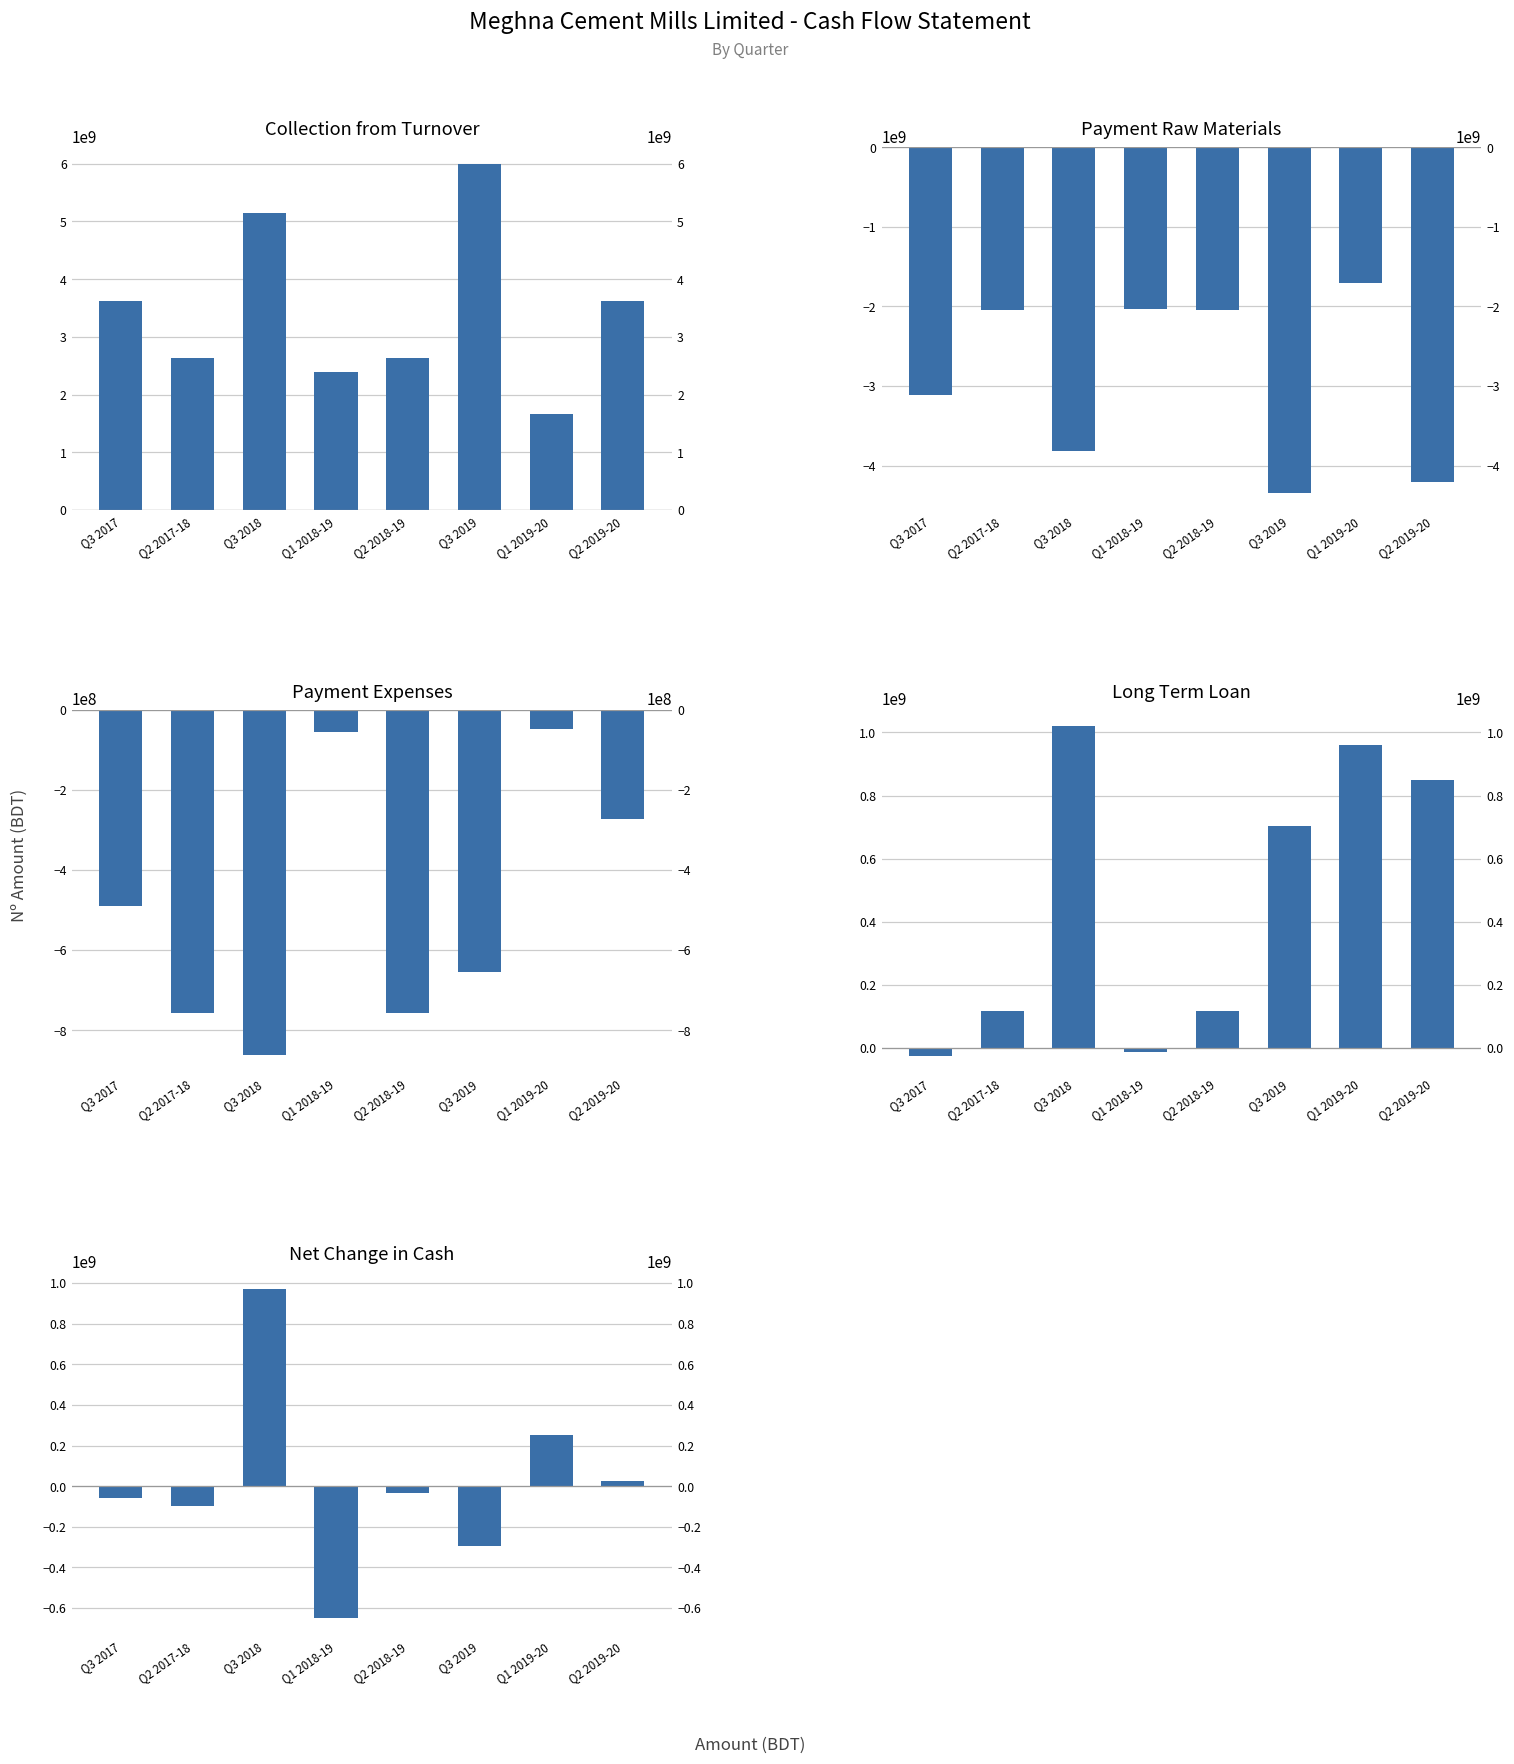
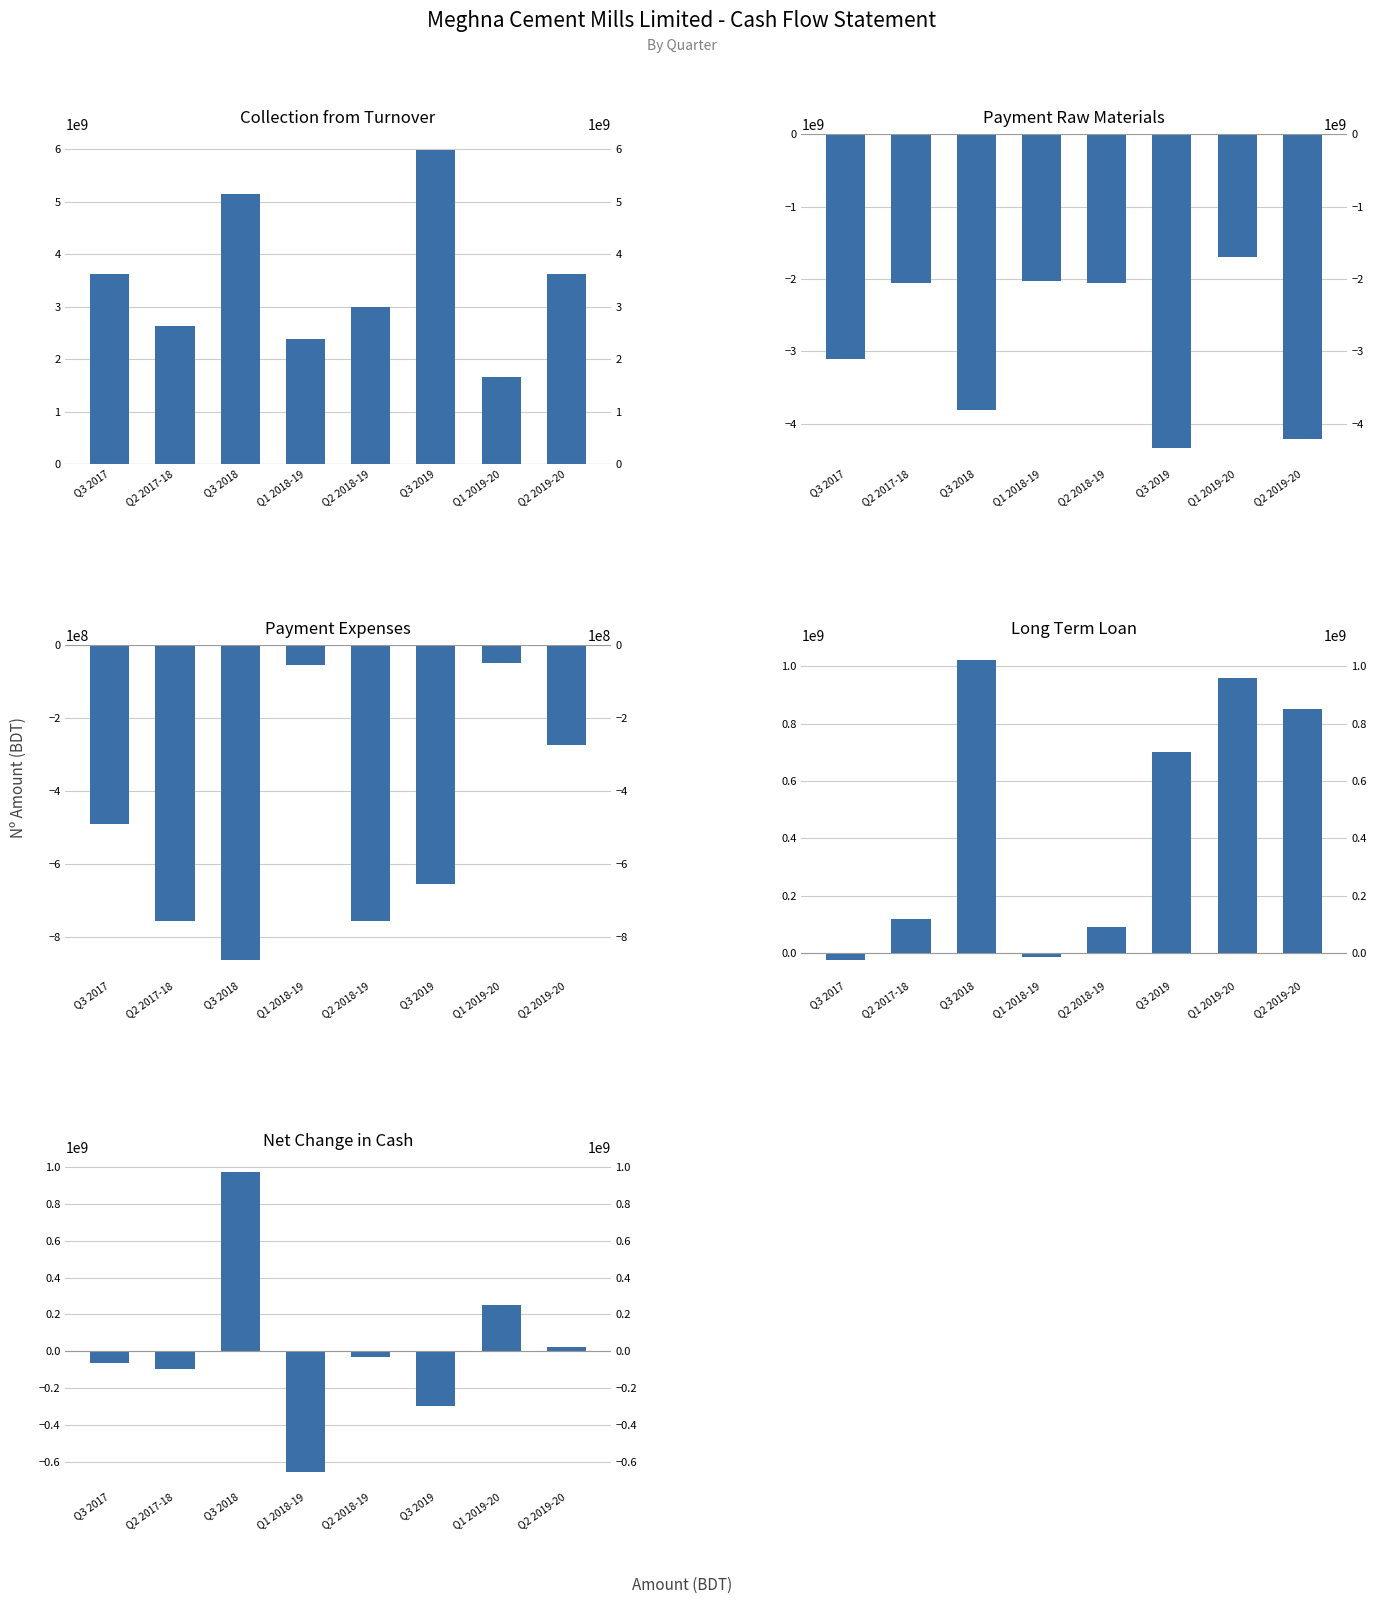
Collection from Turnover, Q2 2018-19: 2600000000 -> 3000000000
Long Term Loan, Q2 2018-19: 120000000 -> 90000000
